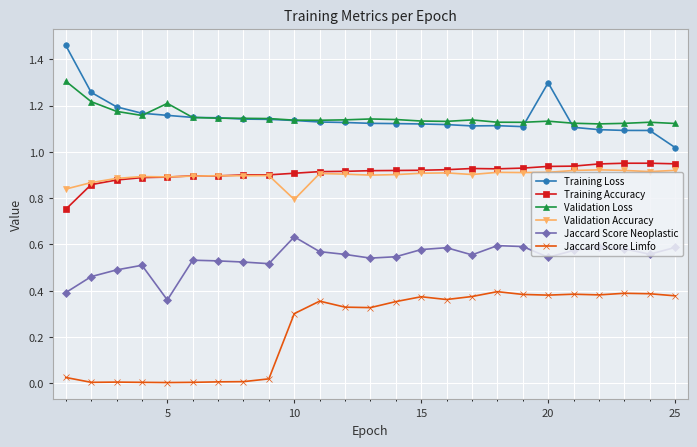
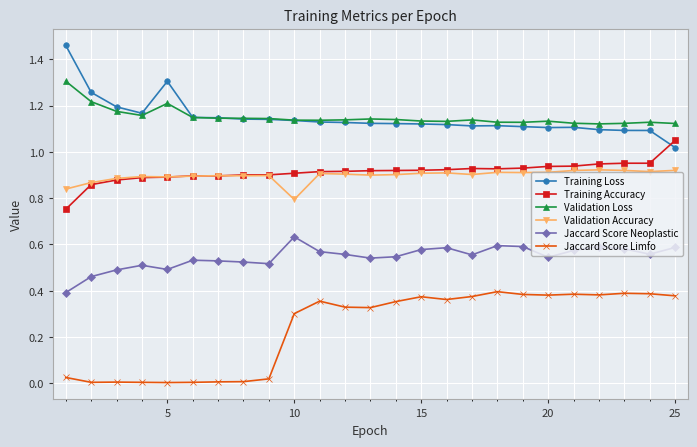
Training Loss, 5: 1.16 -> 1.31
Jaccard Score Neoplastic, 5: 0.36 -> 0.49
Training Loss, 20: 1.30 -> 1.11
Training Accuracy, 25: 0.95 -> 1.05
